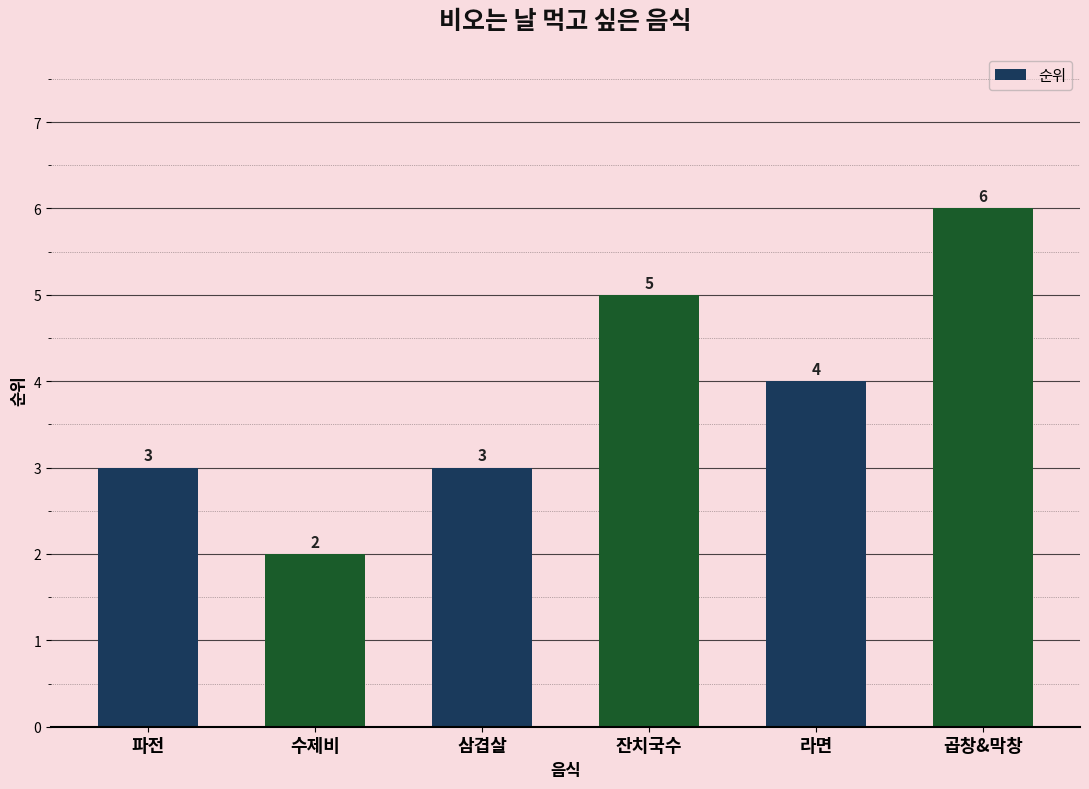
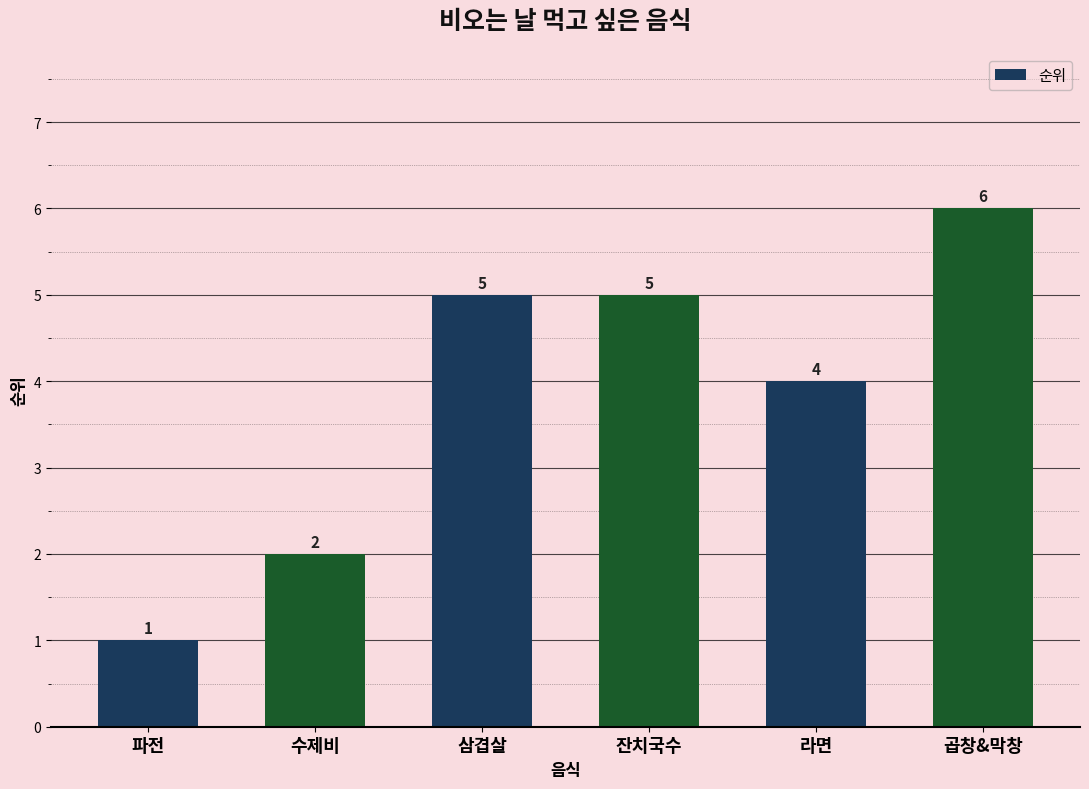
파전: 3 -> 1
삼겹살: 3 -> 5
